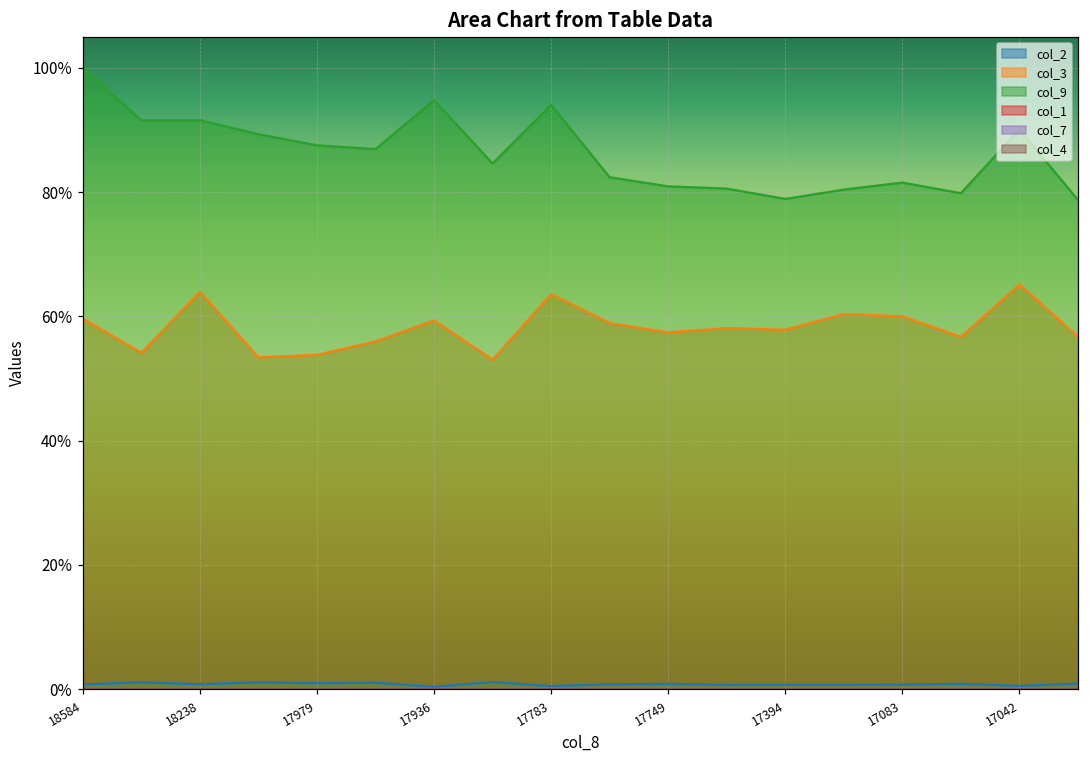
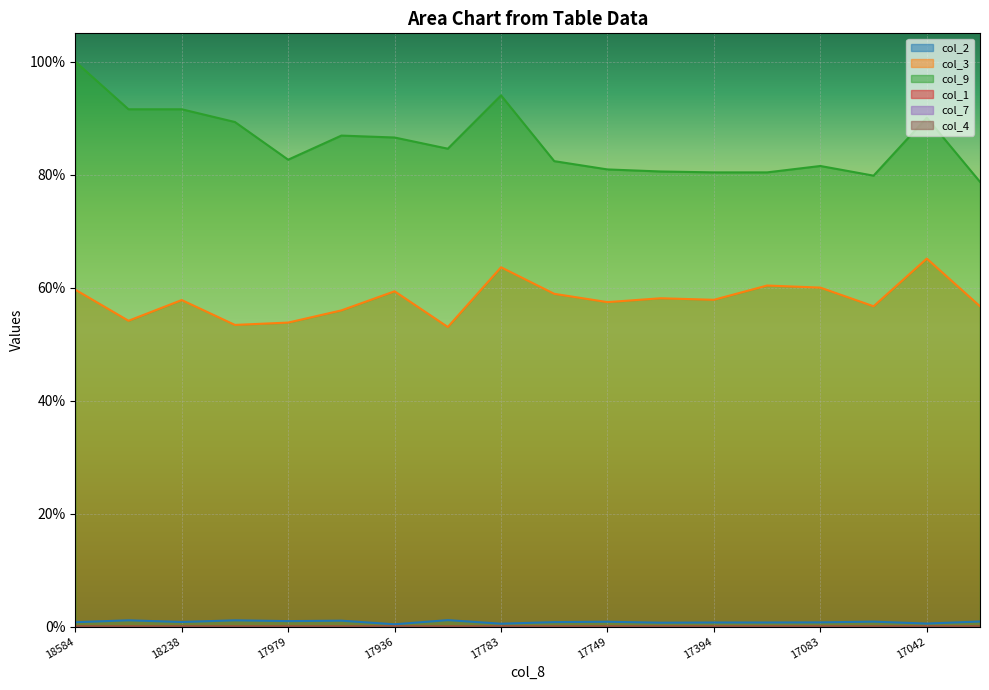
col_3, 18238: 64% -> 58%
col_9, 17979: 88% -> 83%
col_9, 17936: 95% -> 87%
col_9, 17394: 79% -> 80%
